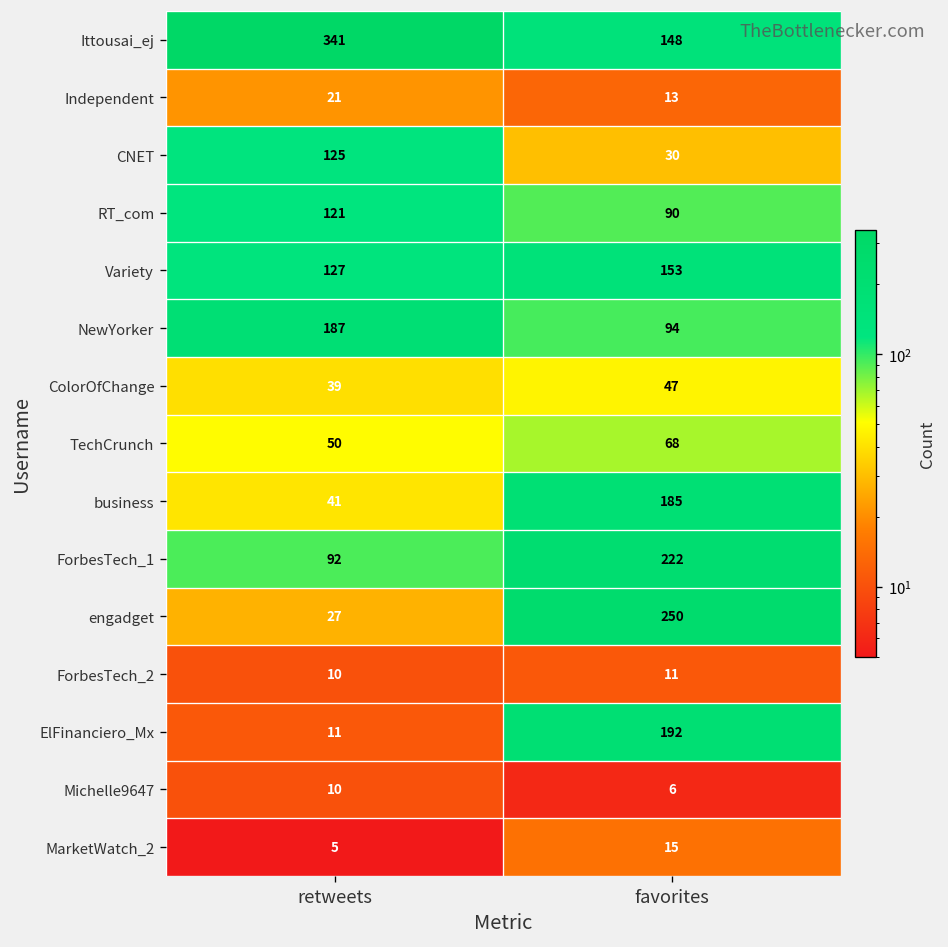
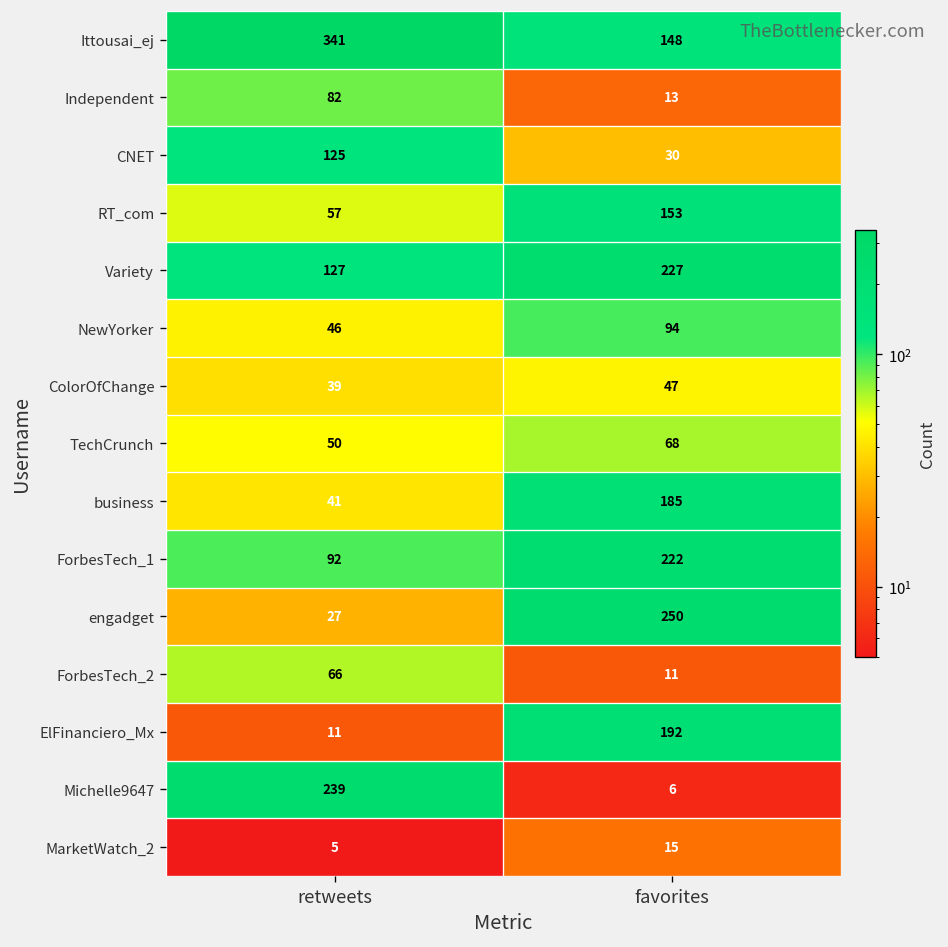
Independent, retweets: 21 -> 82
RT_com, retweets: 121 -> 57
RT_com, favorites: 90 -> 153
Variety, favorites: 153 -> 227
NewYorker, retweets: 187 -> 46
ForbesTech_2, retweets: 10 -> 66
Michelle9647, retweets: 10 -> 239
